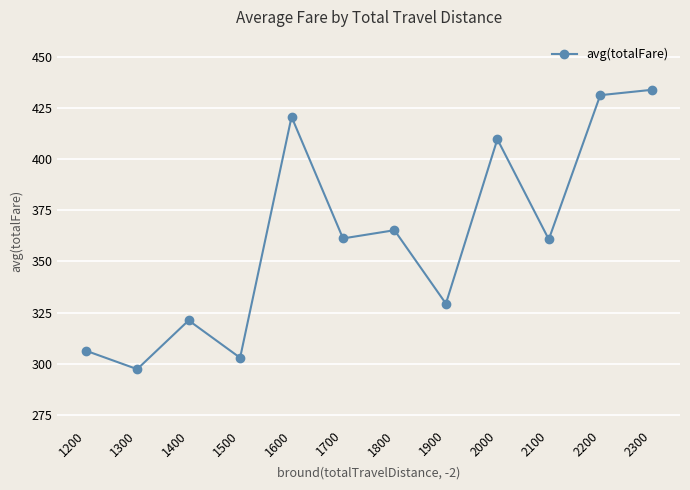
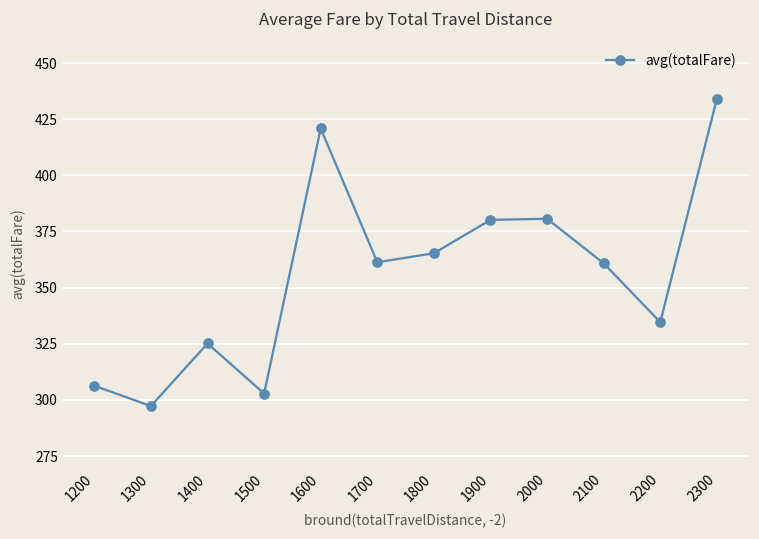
1400: 321 -> 325
1900: 329 -> 380
2000: 410 -> 381
2200: 431 -> 335
